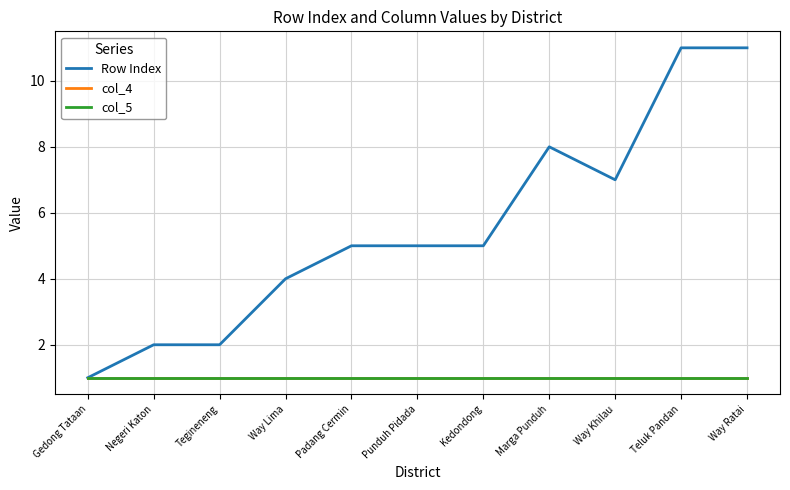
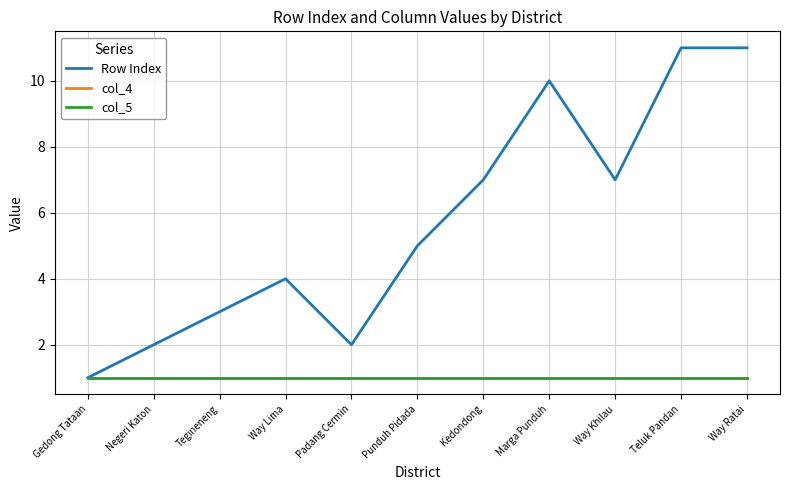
Row Index, Tegineneng: 2 -> 3
Row Index, Padang Cermin: 5 -> 2
Row Index, Kedondong: 5 -> 7
Row Index, Marga Punduh: 8 -> 10
